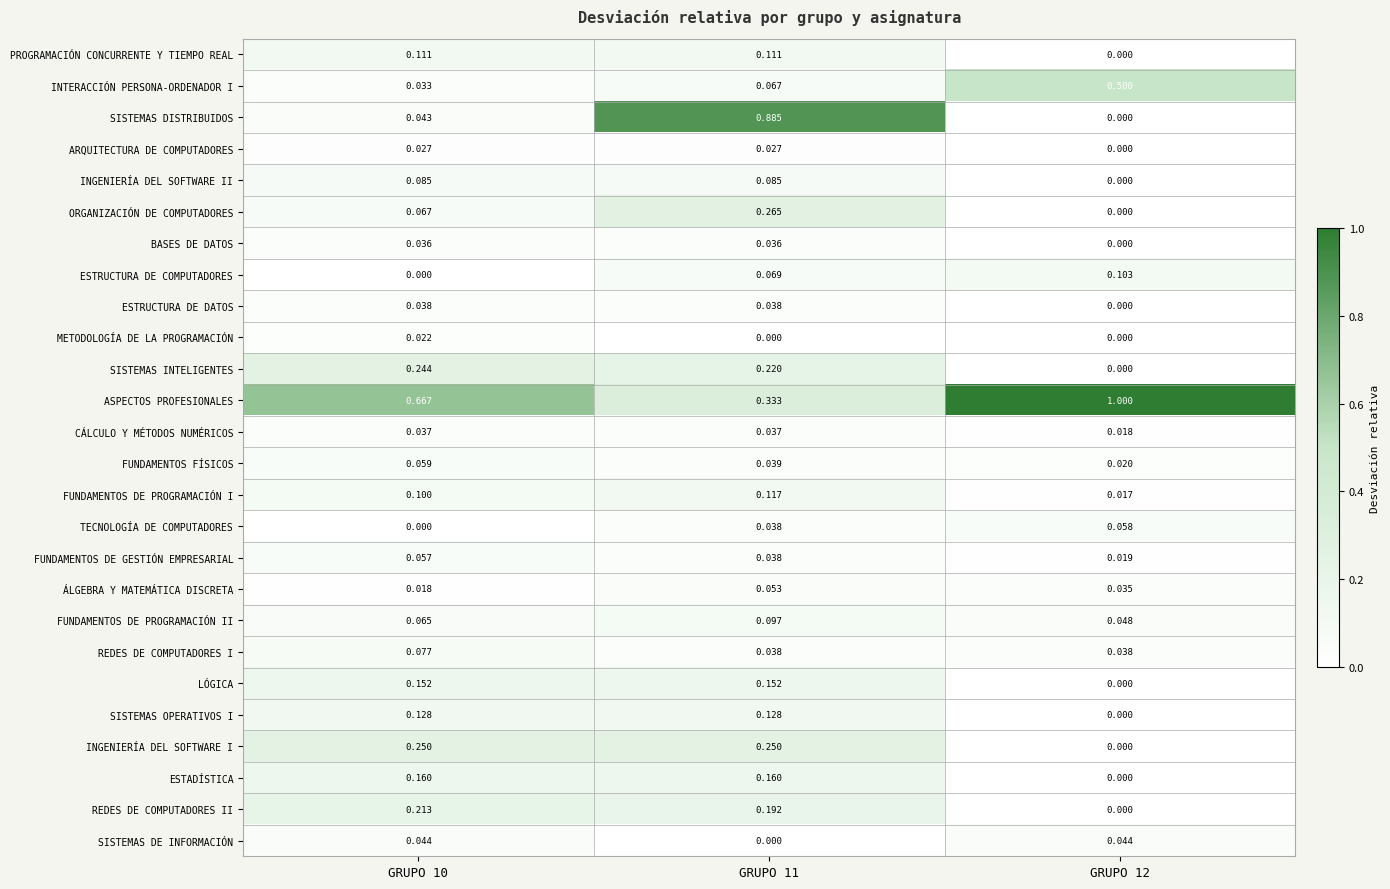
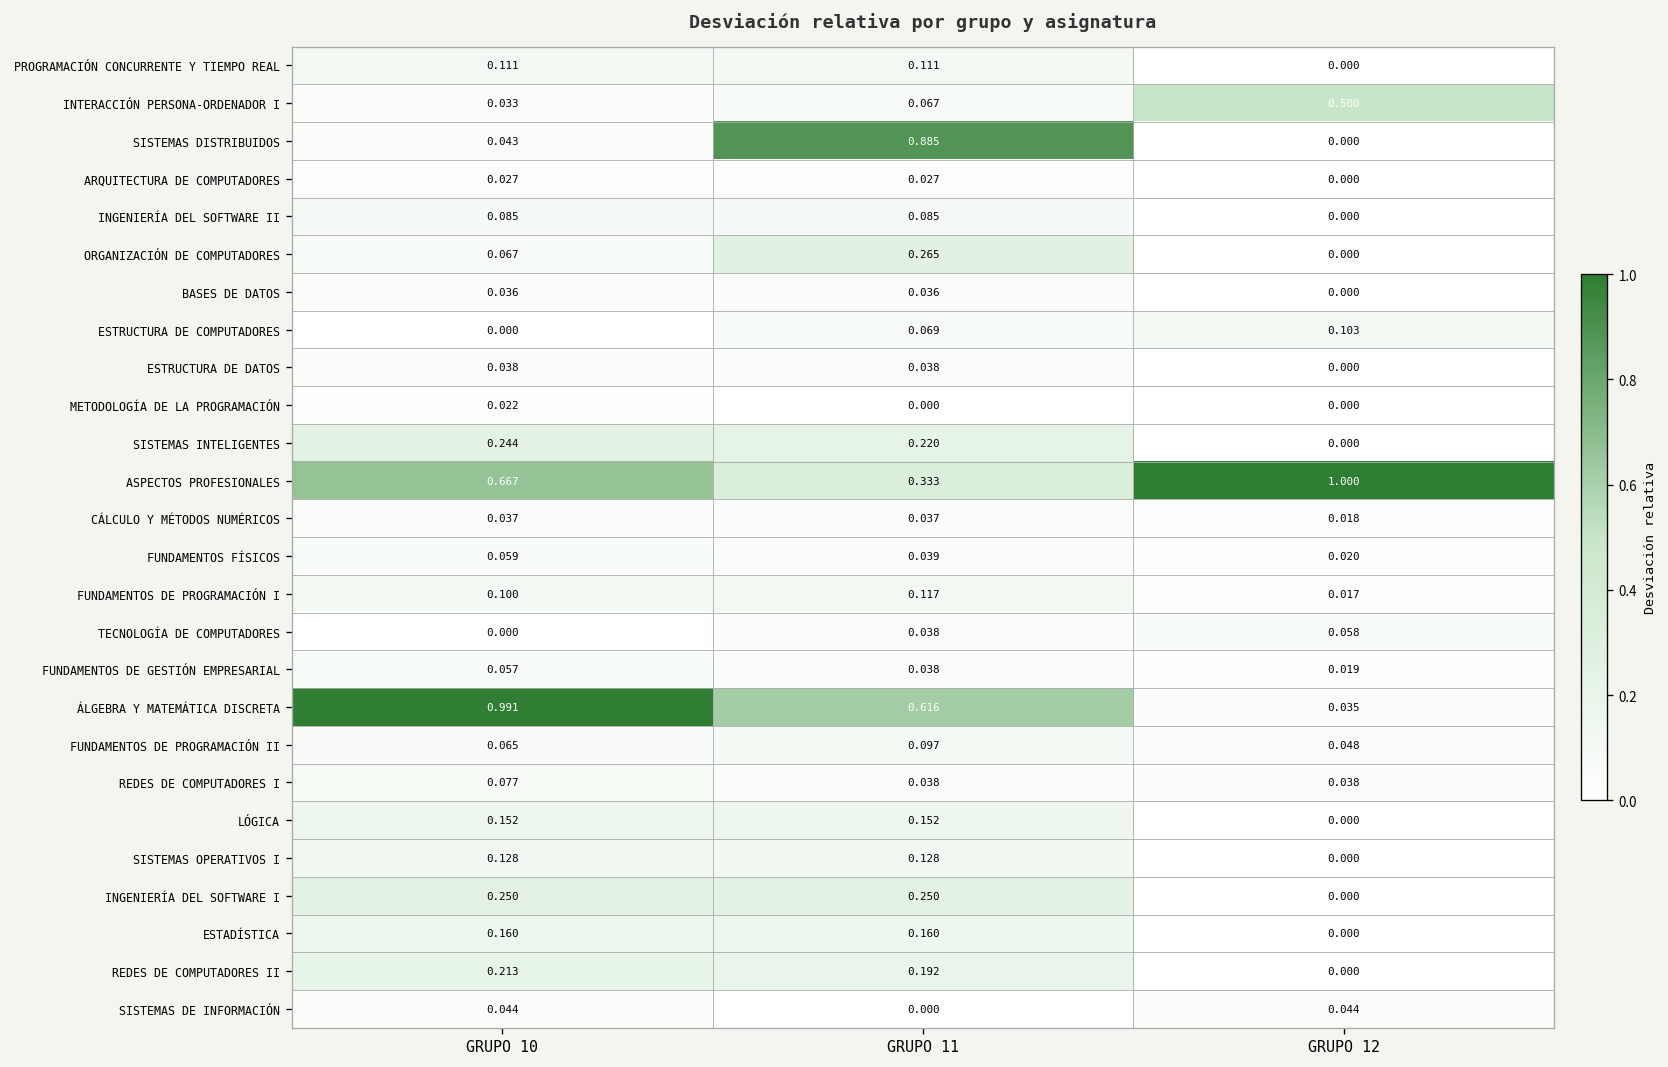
ÁLGEBRA Y MATEMÁTICA DISCRETA, GRUPO 10: 0.018 -> 0.991
ÁLGEBRA Y MATEMÁTICA DISCRETA, GRUPO 11: 0.053 -> 0.616
